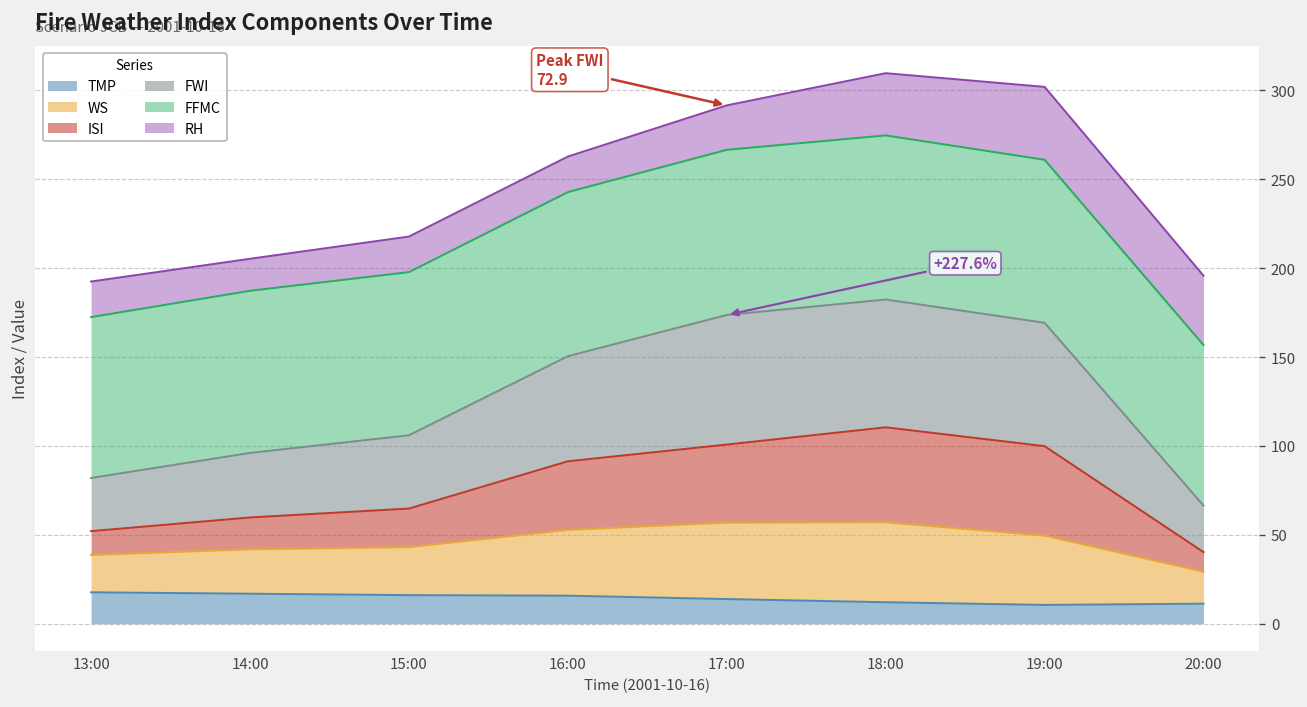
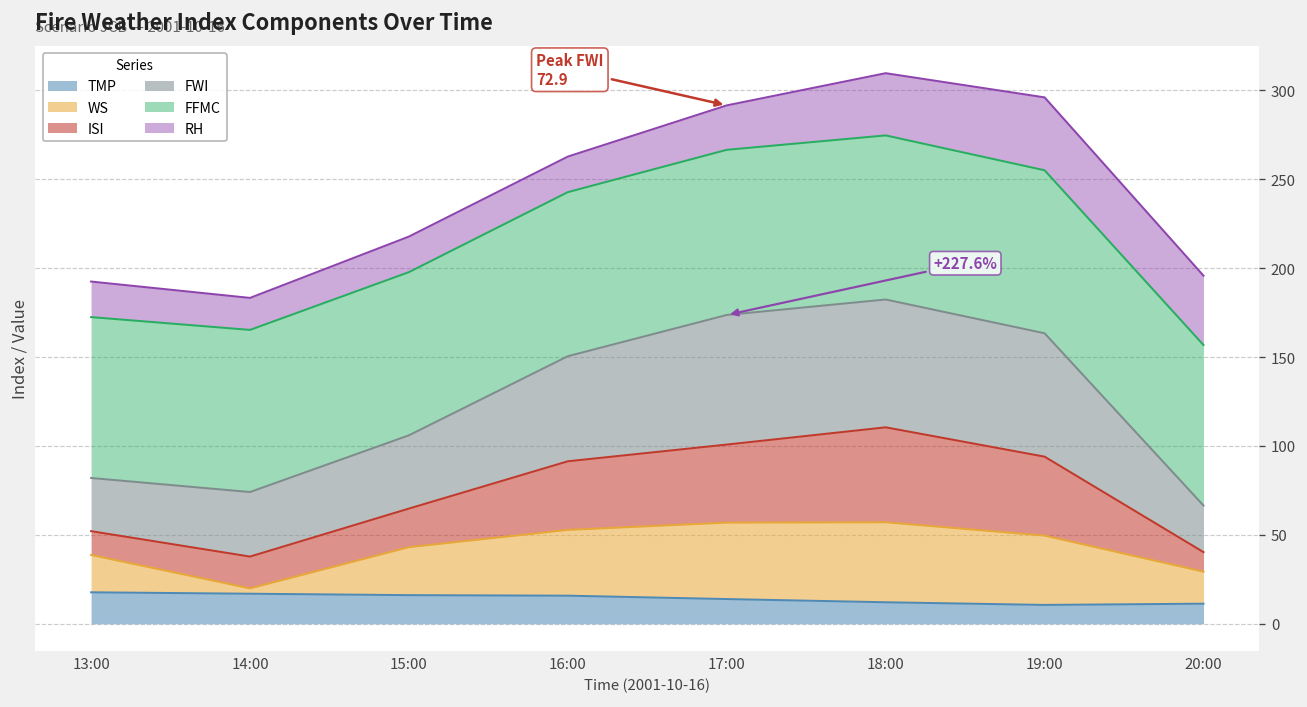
WS, 14:00: 25 -> 3
ISI, 19:00: 50 -> 44
